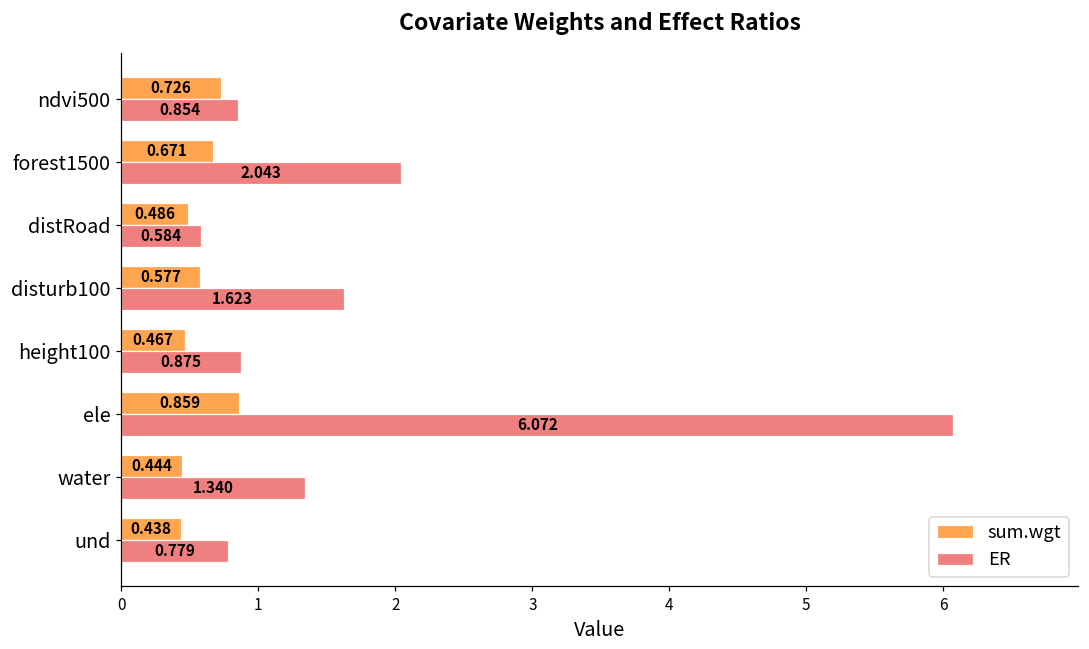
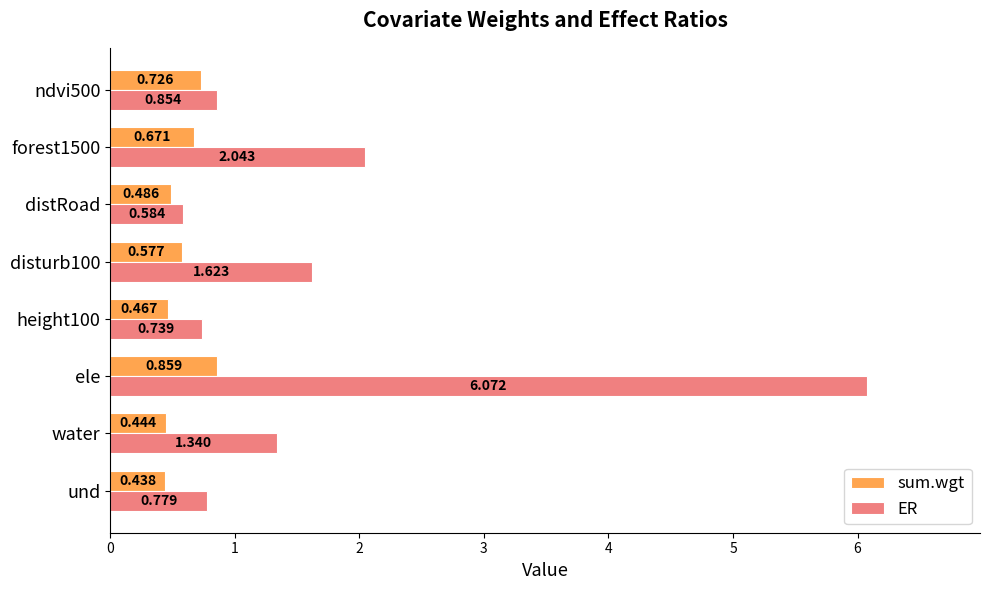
ER, height100: 0.875 -> 0.739
